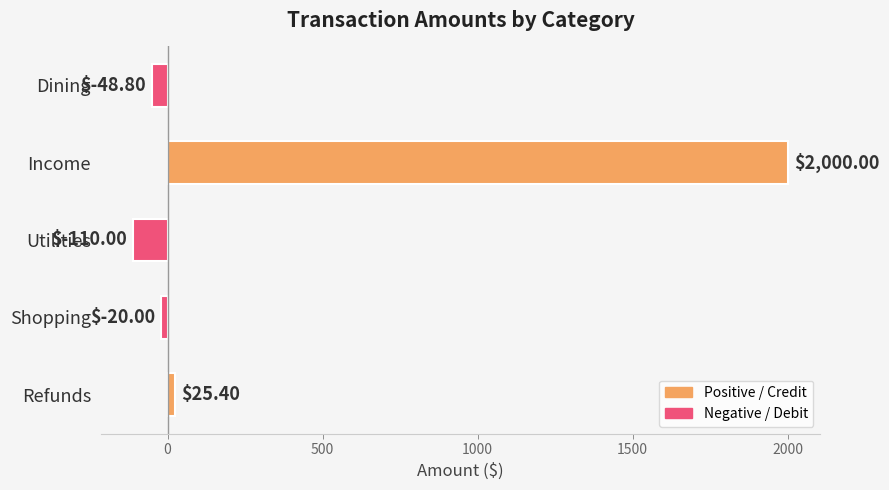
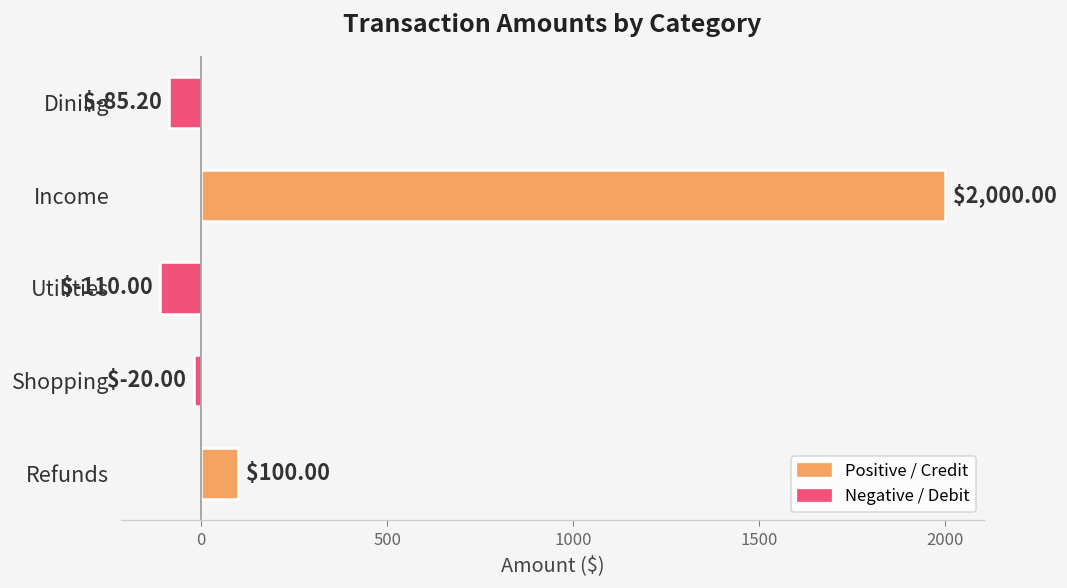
Dining: $-48.80 -> $-85.20
Refunds: $25.40 -> $100.00
